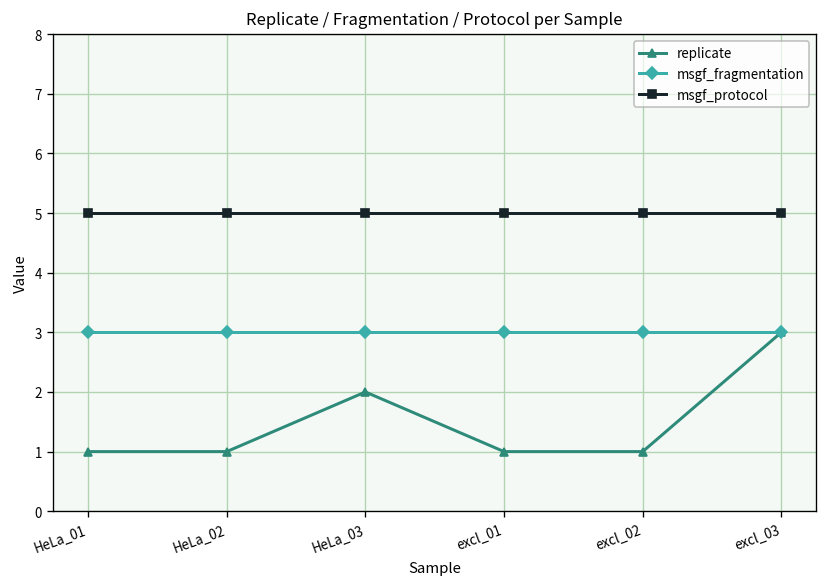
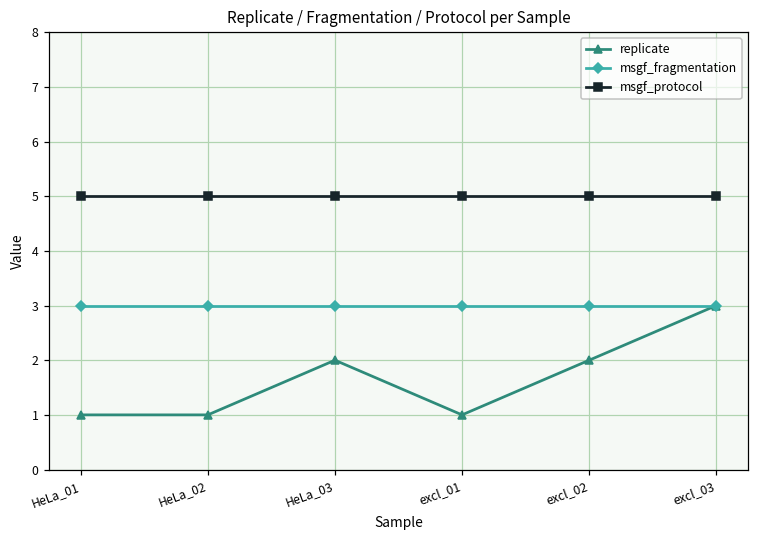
replicate, excl_02: 1 -> 2
